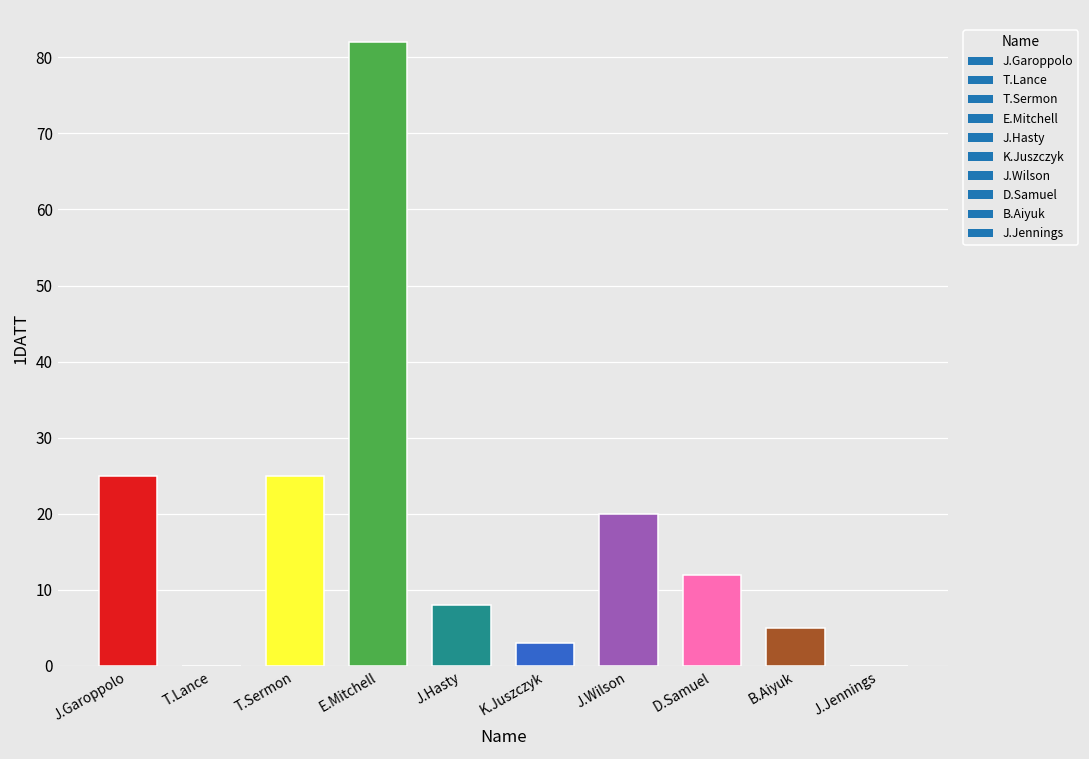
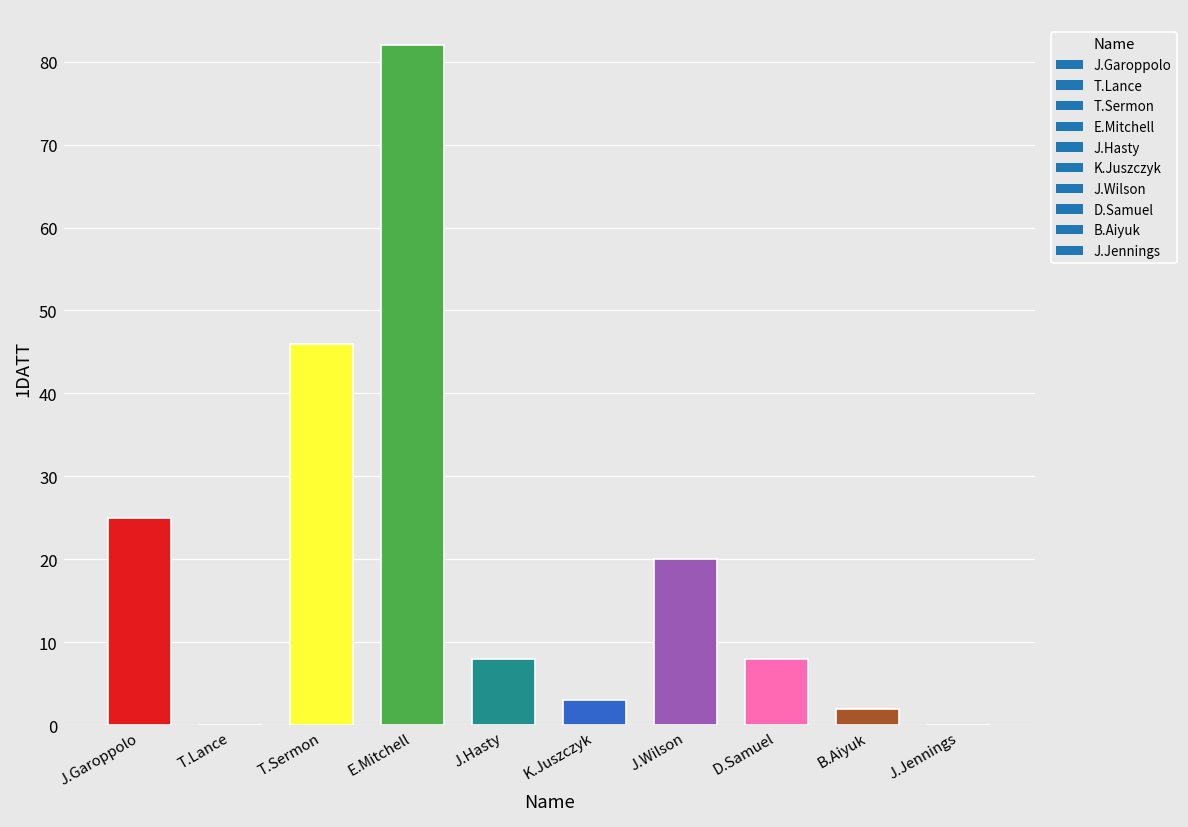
T.Sermon: 25 -> 46
D.Samuel: 12 -> 8
B.Aiyuk: 5 -> 2
